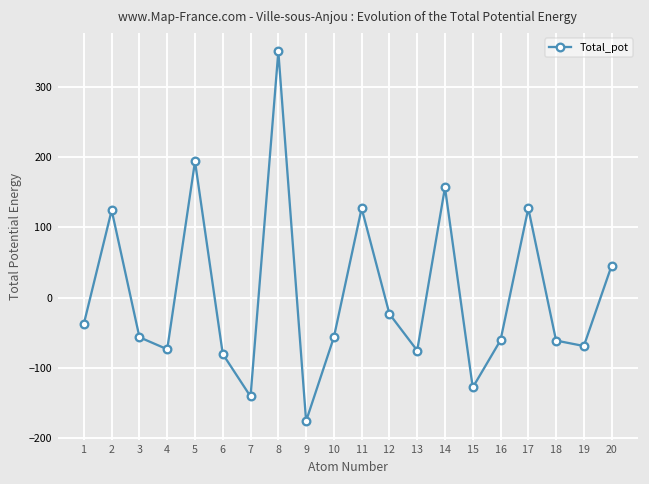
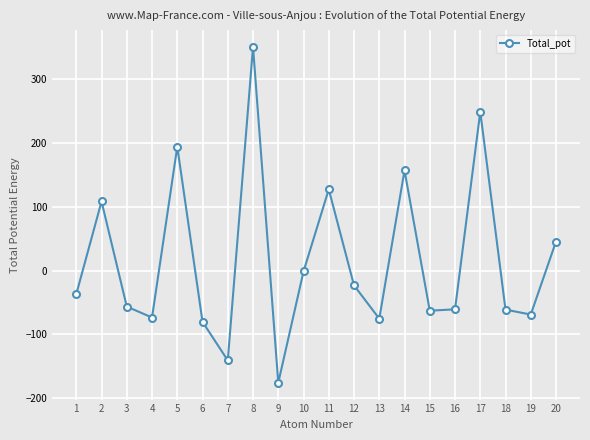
2: 120 -> 110
10: -60 -> 0
15: -130 -> -60
17: 130 -> 250
